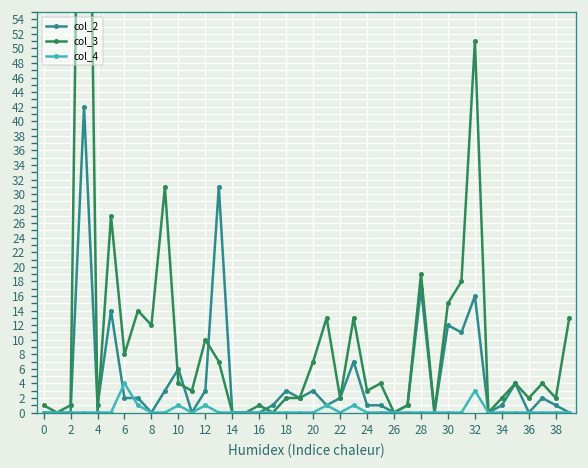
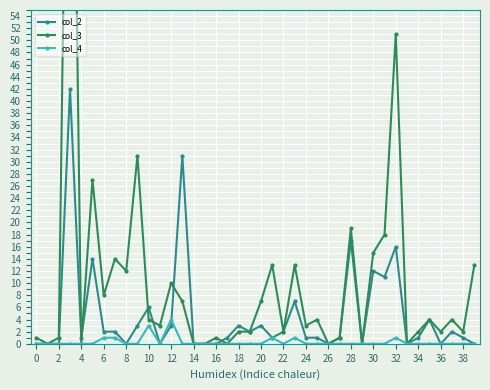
col_4, 6: 4 -> 1
col_4, 10: 1 -> 3
col_4, 12: 1 -> 4
col_4, 32: 3 -> 1
